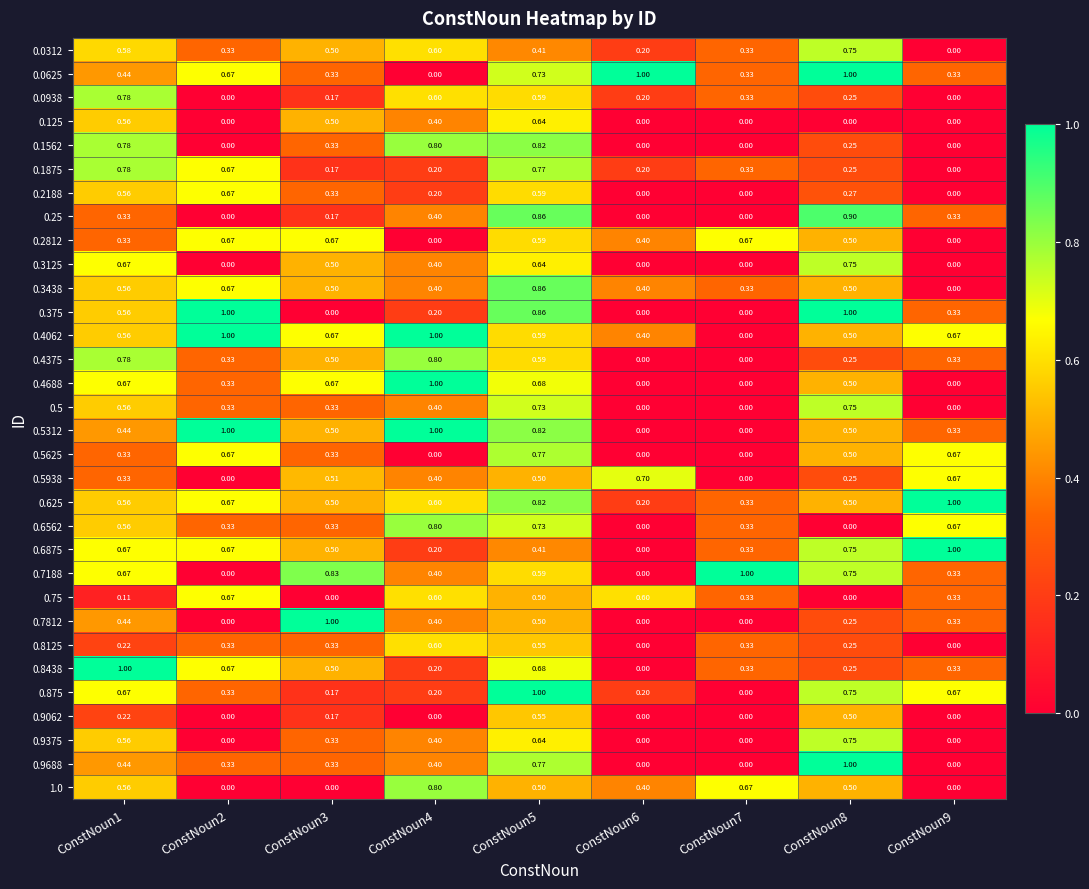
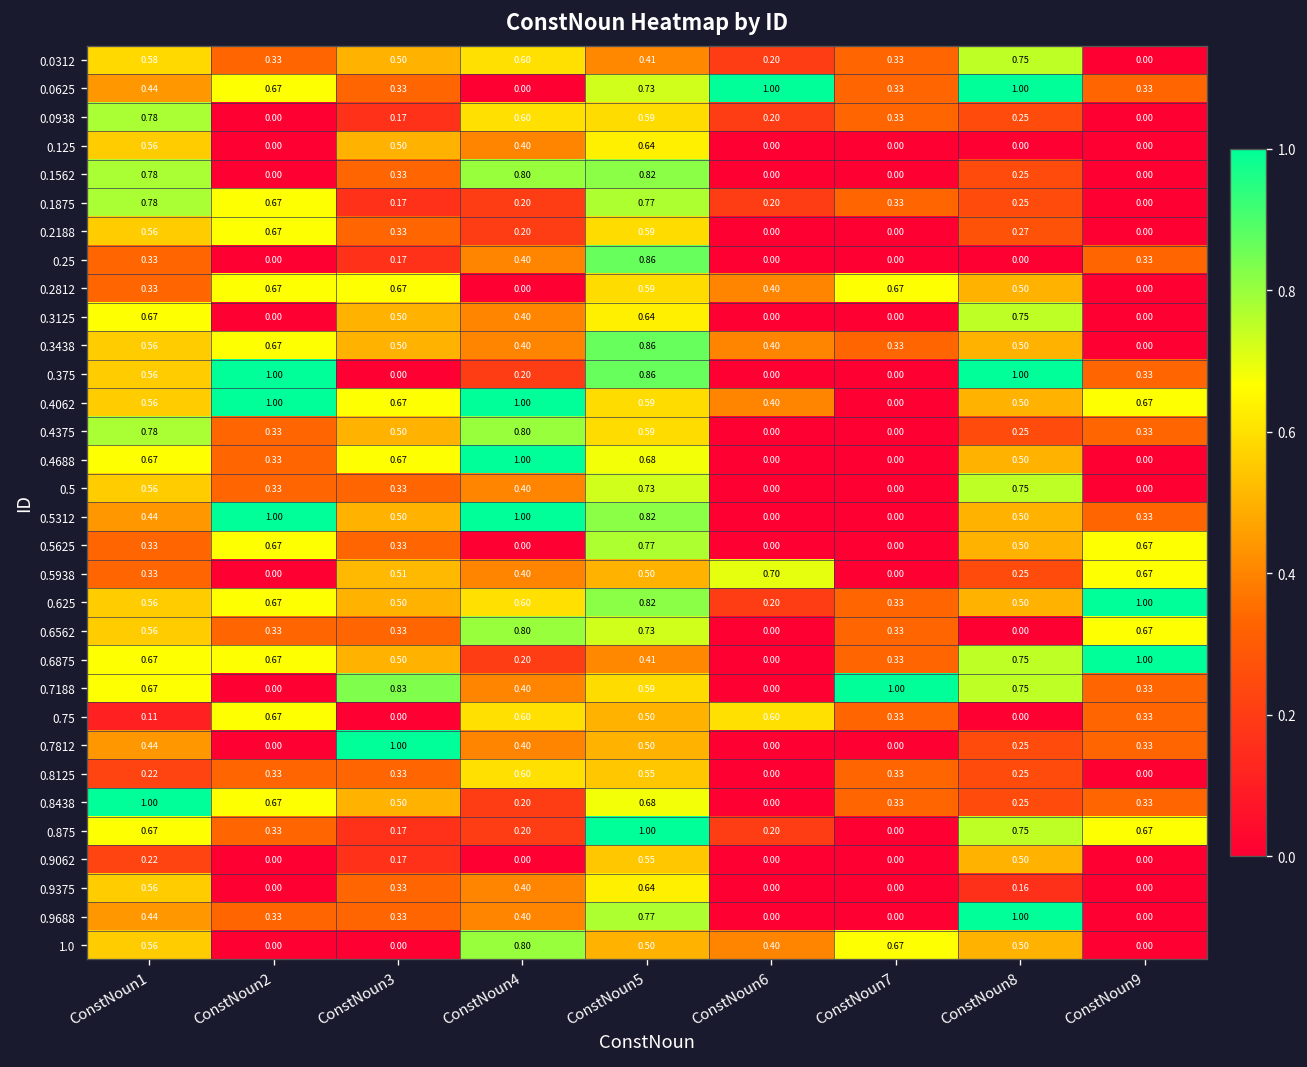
0.25, ConstNoun8: 0.90 -> 0.00
0.9375, ConstNoun8: 0.75 -> 0.16
